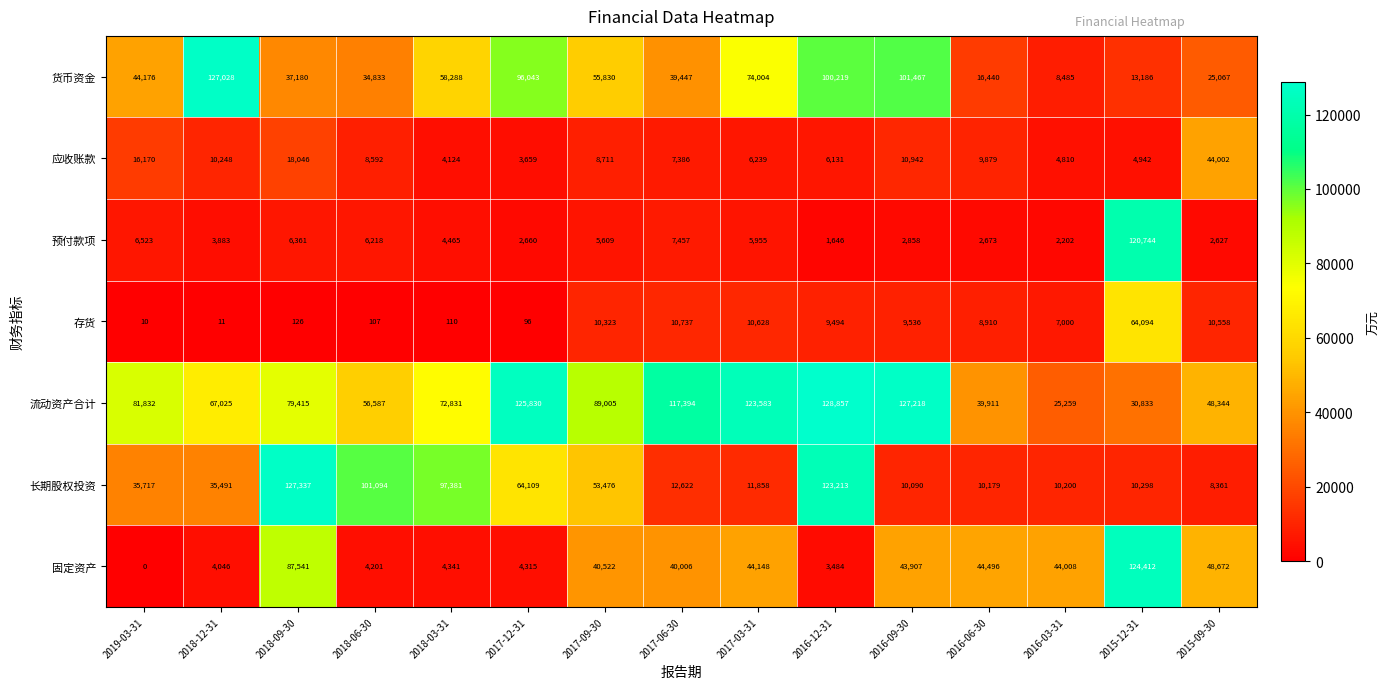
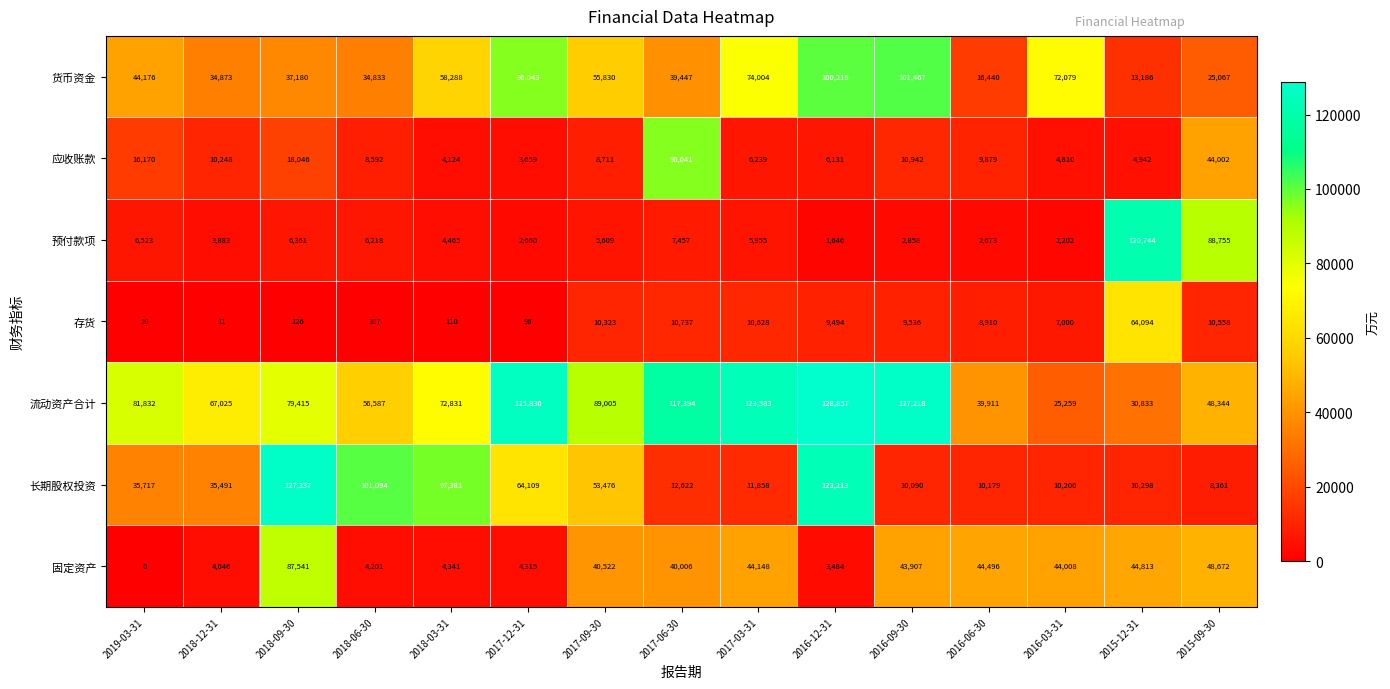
货币资金, 2018-12-31: 127,028 -> 34,873
货币资金, 2016-03-31: 8,485 -> 72,079
应收账款, 2017-06-30: 7,386 -> 96,041
预付款项, 2015-09-30: 2,627 -> 88,755
固定资产, 2015-12-31: 124,412 -> 44,813
